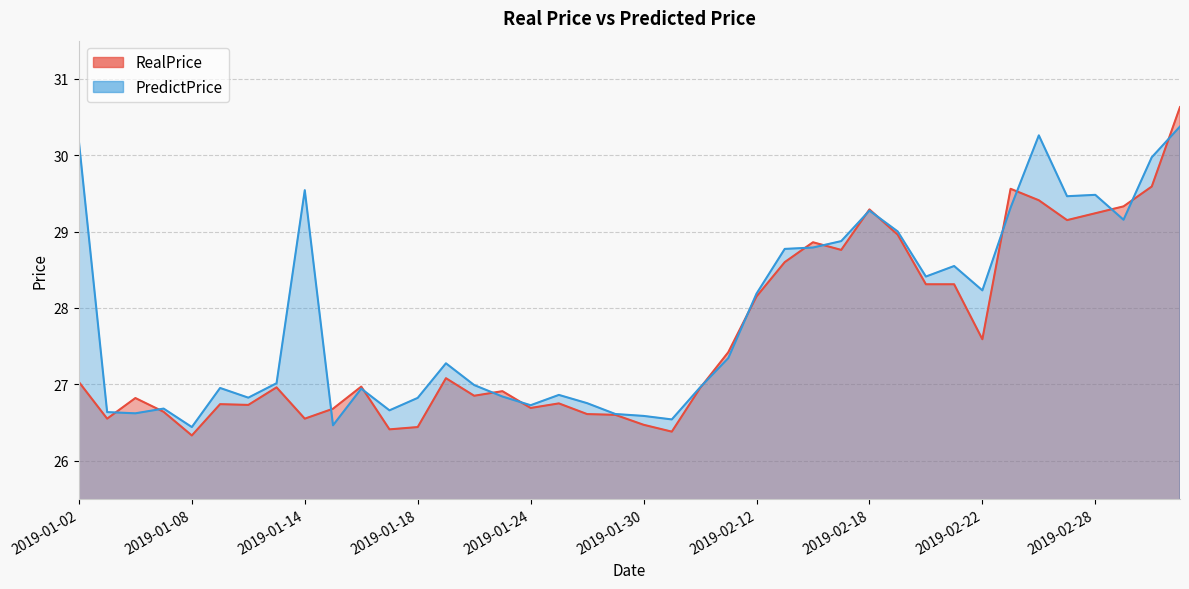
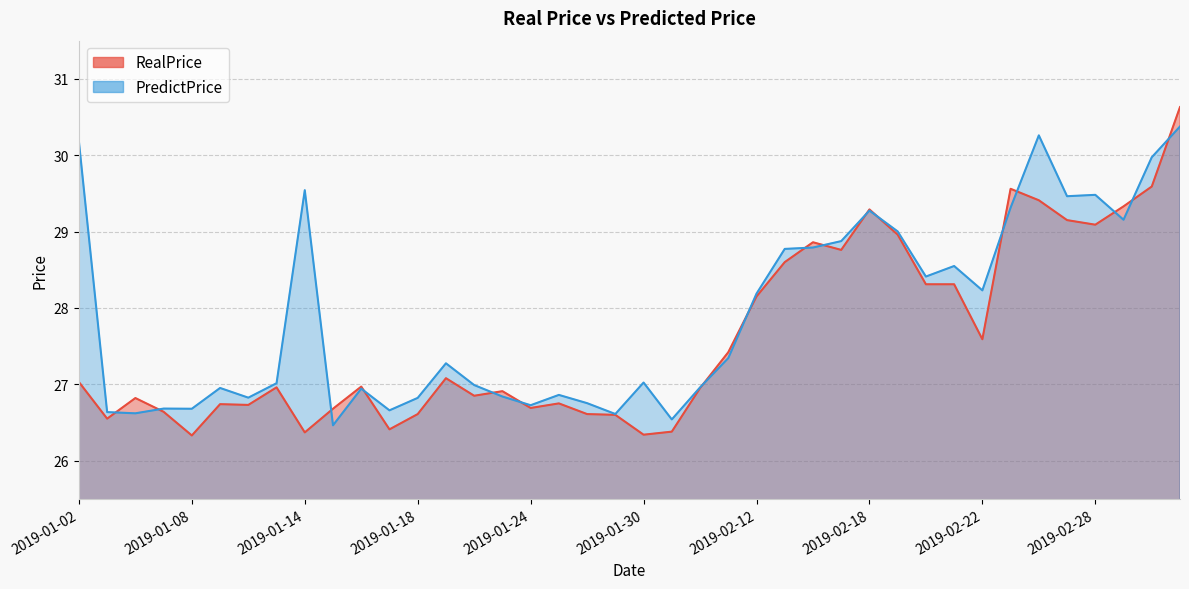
PredictPrice, 2019-01-08: 26.4 -> 26.7
RealPrice, 2019-01-14: 26.6 -> 26.4
RealPrice, 2019-01-18: 26.4 -> 26.6
RealPrice, 2019-01-30: 26.5 -> 26.3
PredictPrice, 2019-01-30: 26.6 -> 27.0
RealPrice, 2019-02-28: 29.2 -> 29.1
